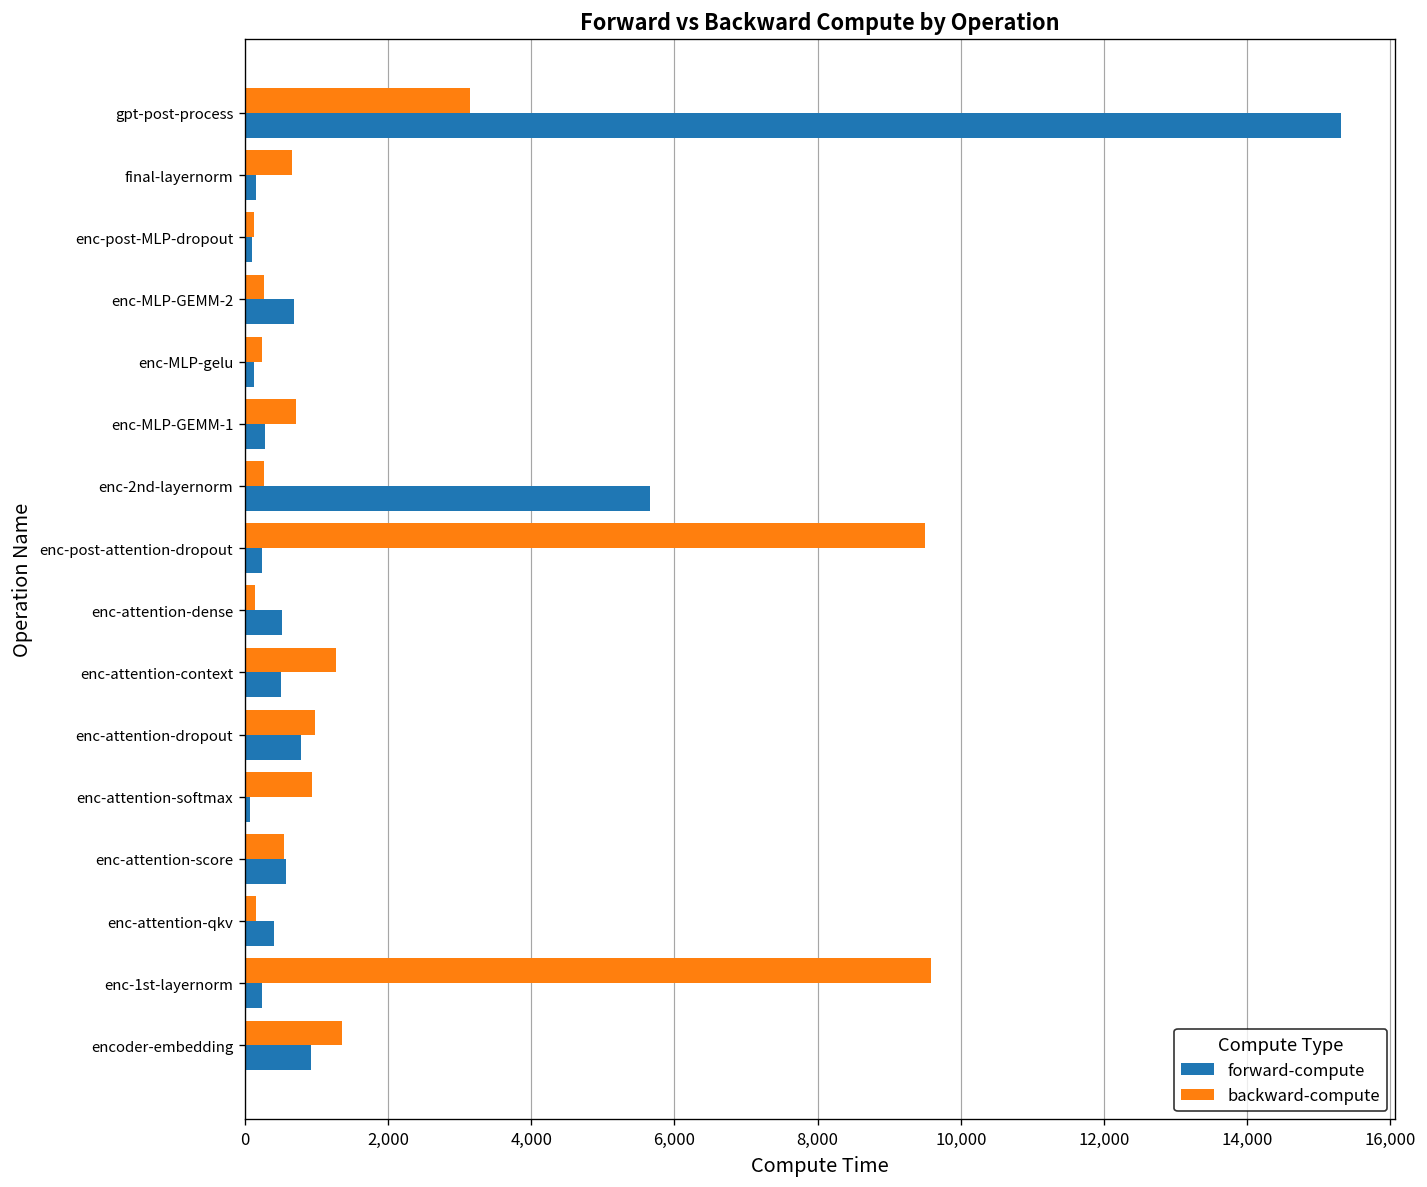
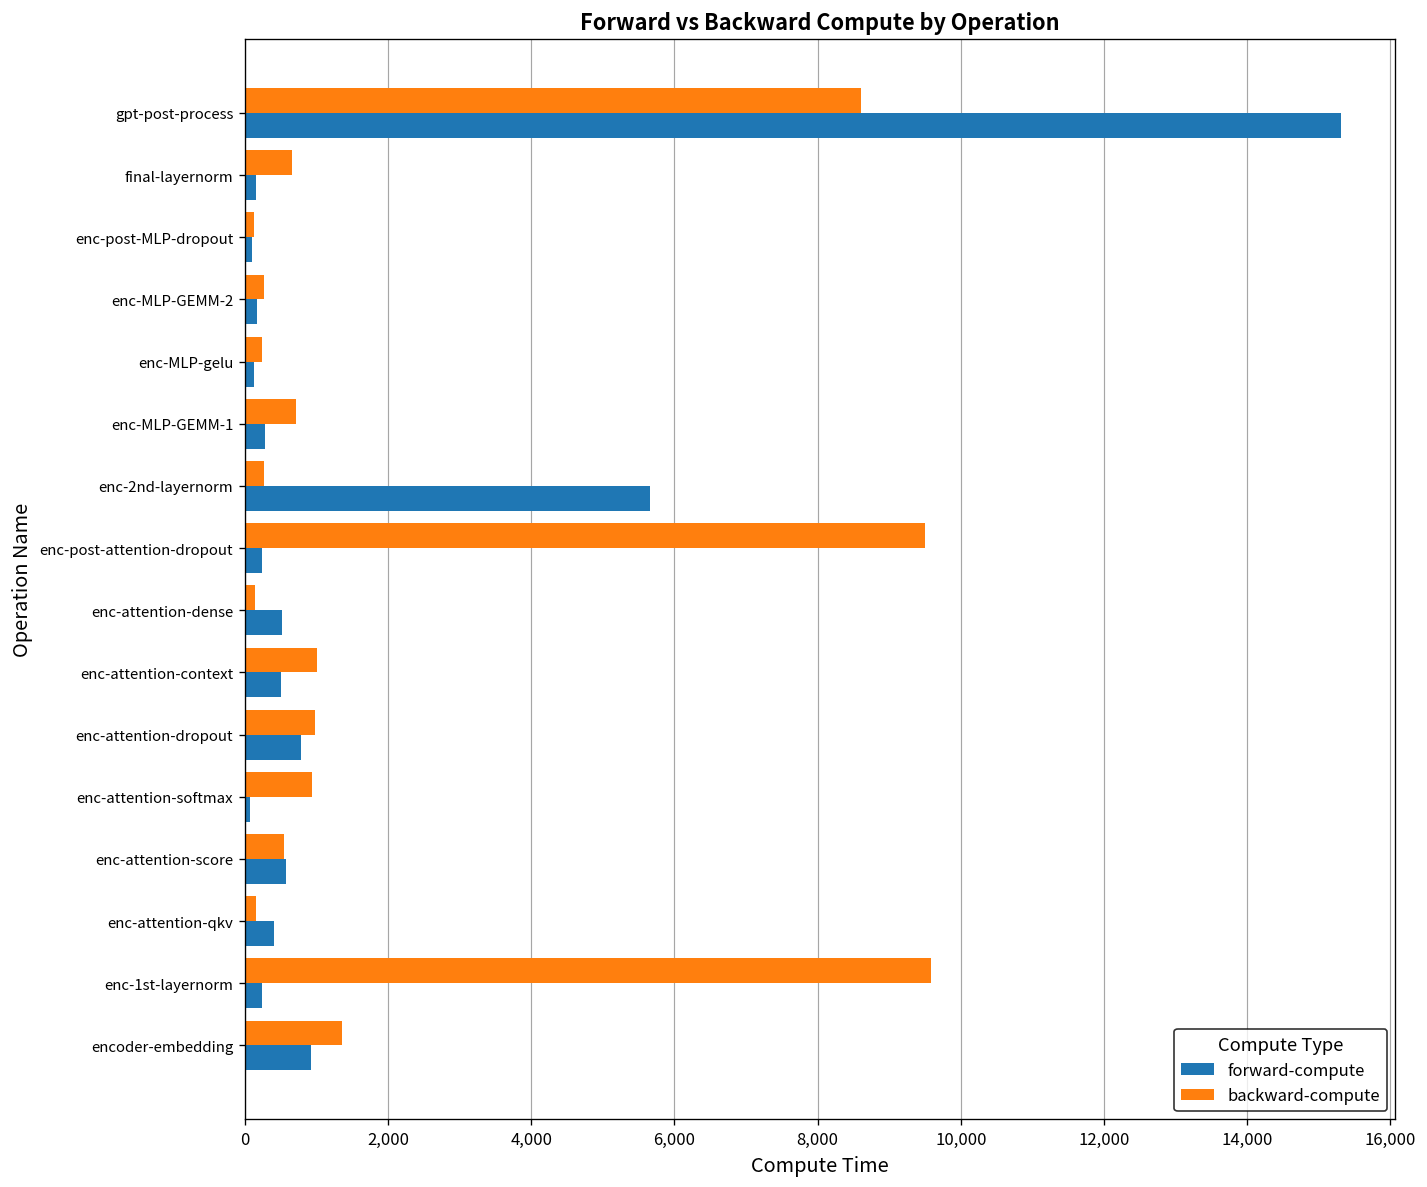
backward-compute, gpt-post-process: 3,100 -> 8,600
forward-compute, enc-MLP-GEMM-2: 700 -> 200
backward-compute, enc-attention-context: 1,300 -> 1,000
